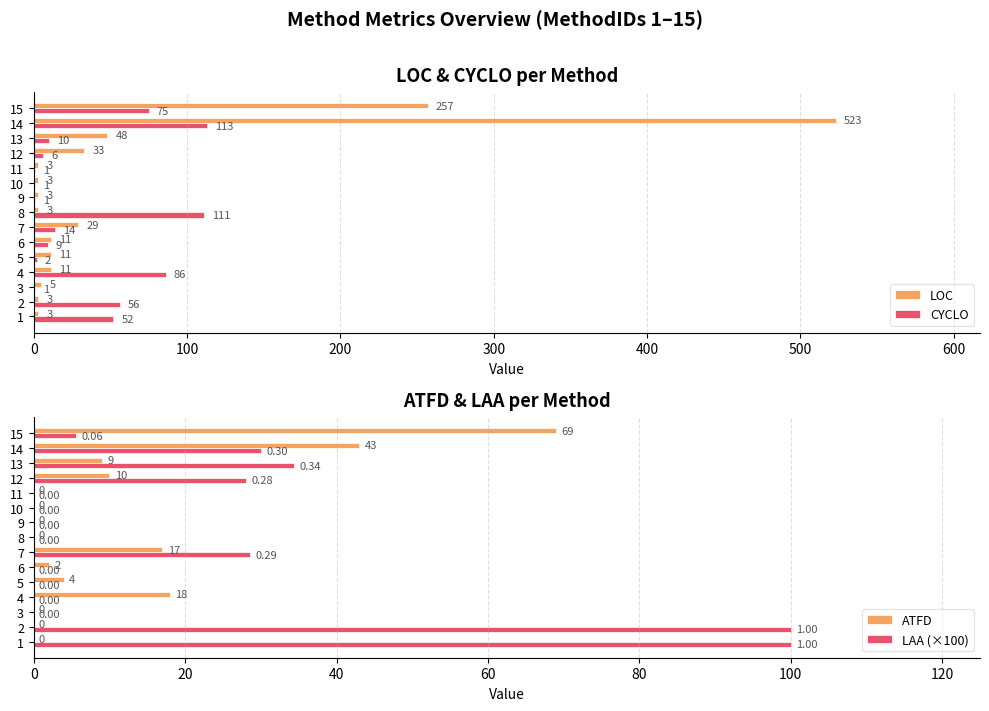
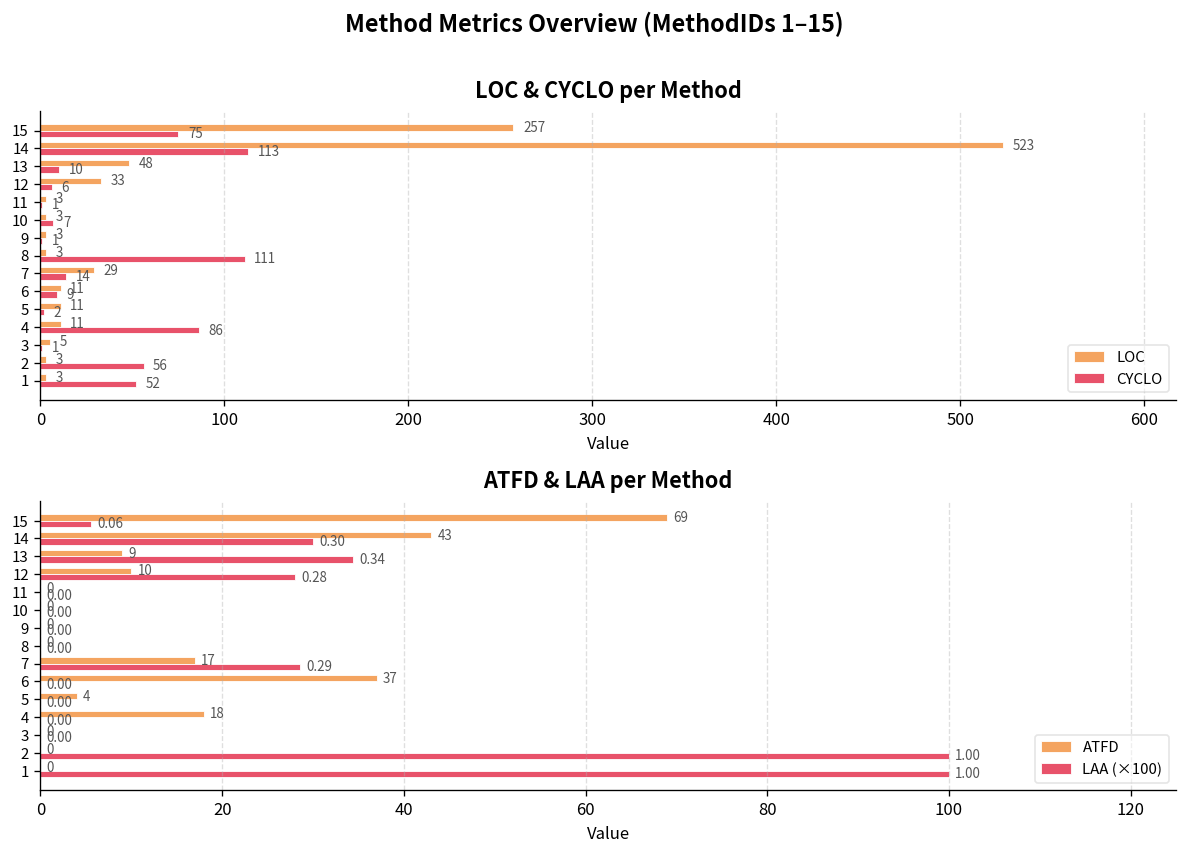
LOC & CYCLO per Method, CYCLO, 10: 1 -> 7
ATFD & LAA per Method, ATFD, 6: 2 -> 37
